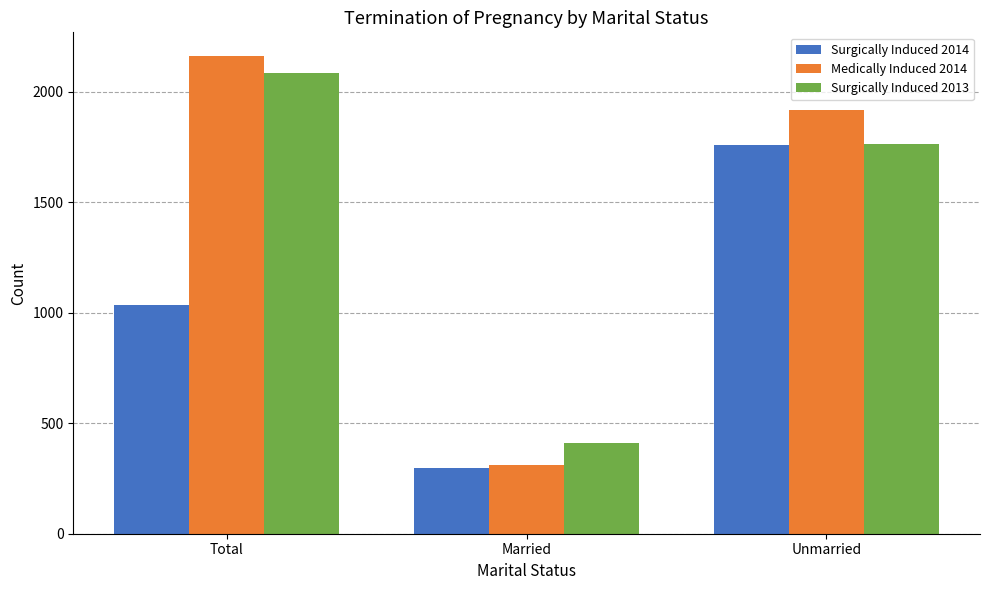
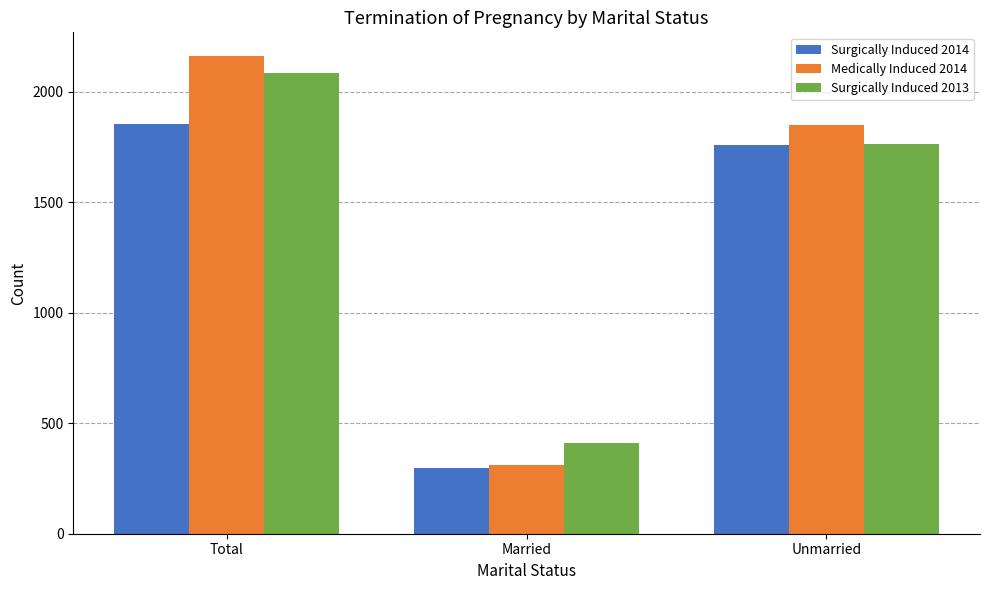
Surgically Induced 2014, Total: 1040 -> 1860
Medically Induced 2014, Unmarried: 1920 -> 1850
